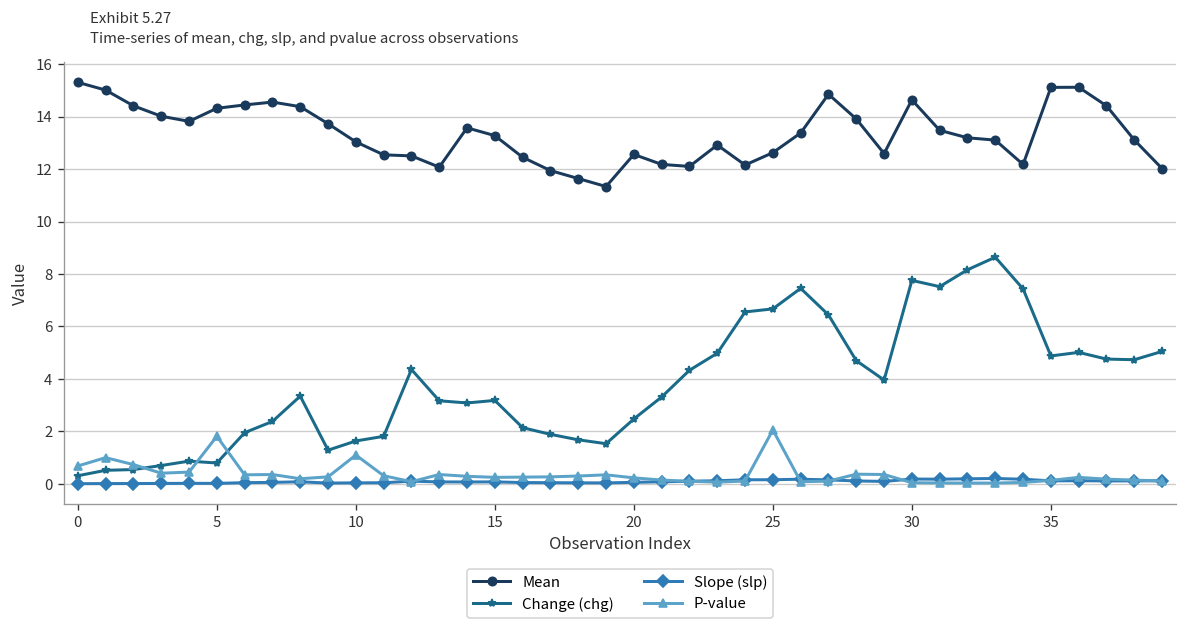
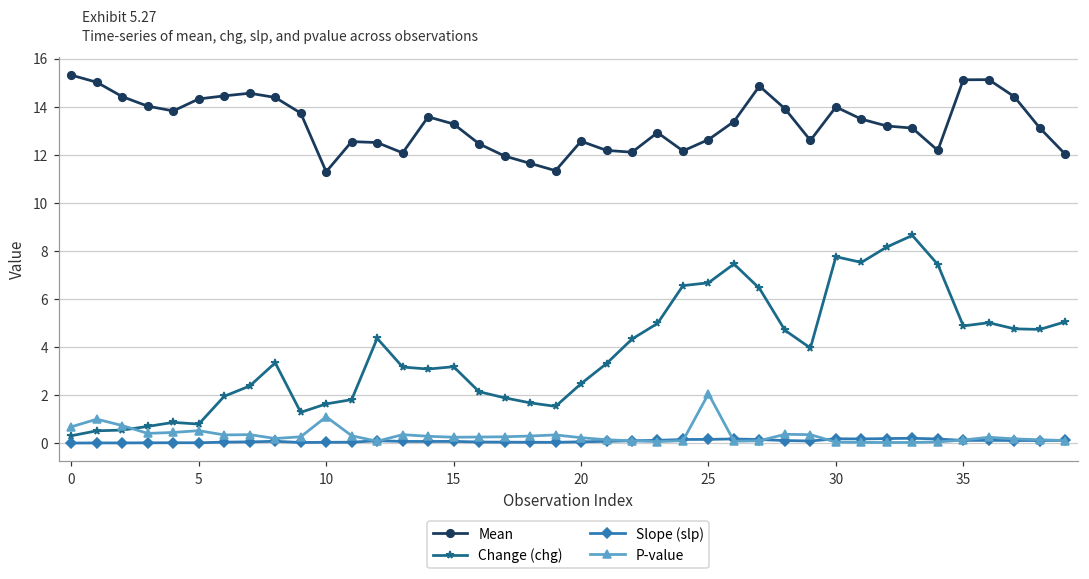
P-value, 5: 1.8 -> 0.5
Mean, 10: 13.0 -> 11.3
Mean, 30: 14.6 -> 14.0
